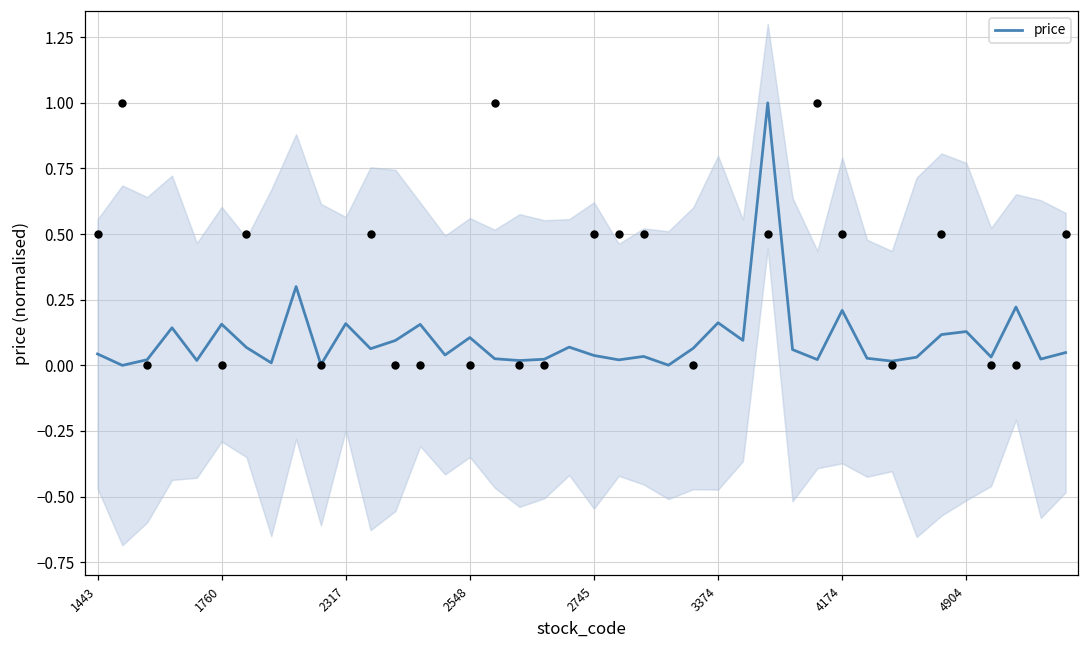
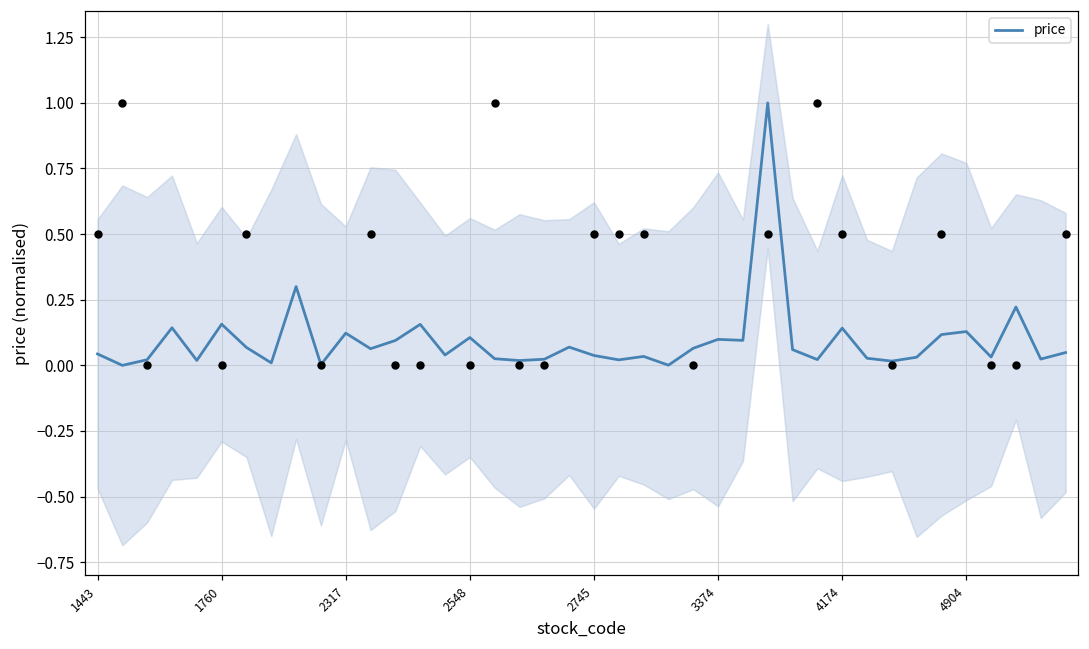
price, 2317: 0.16 -> 0.12
price, 3374: 0.16 -> 0.10
price, 4174: 0.21 -> 0.14
